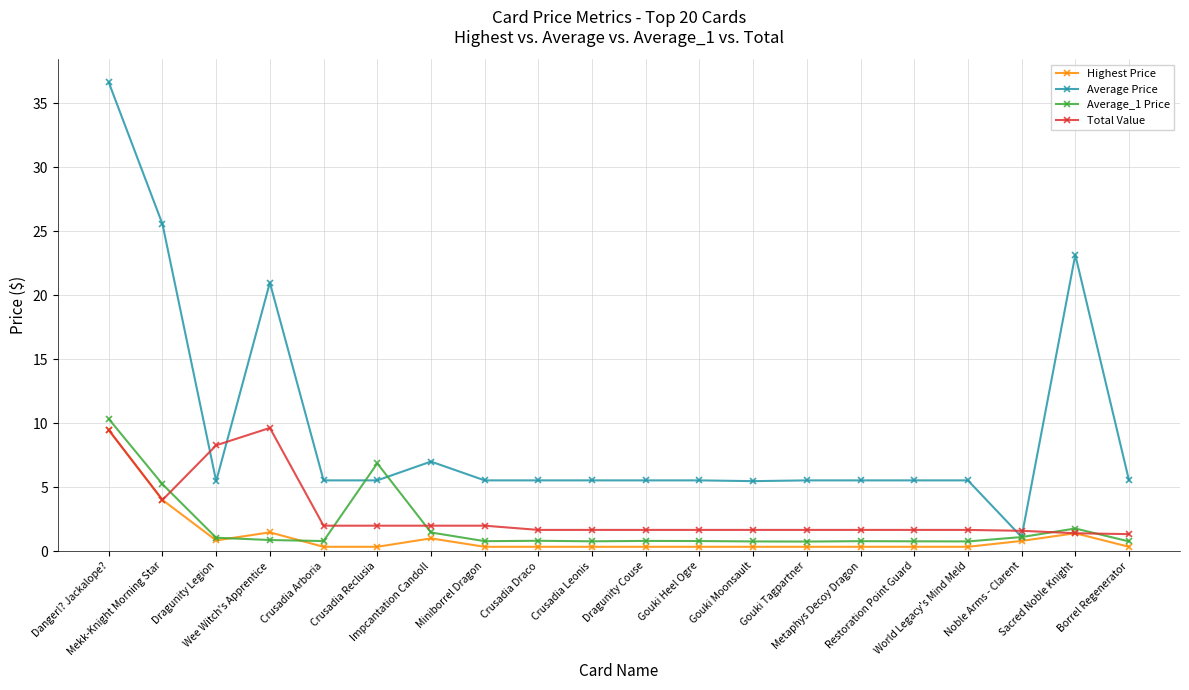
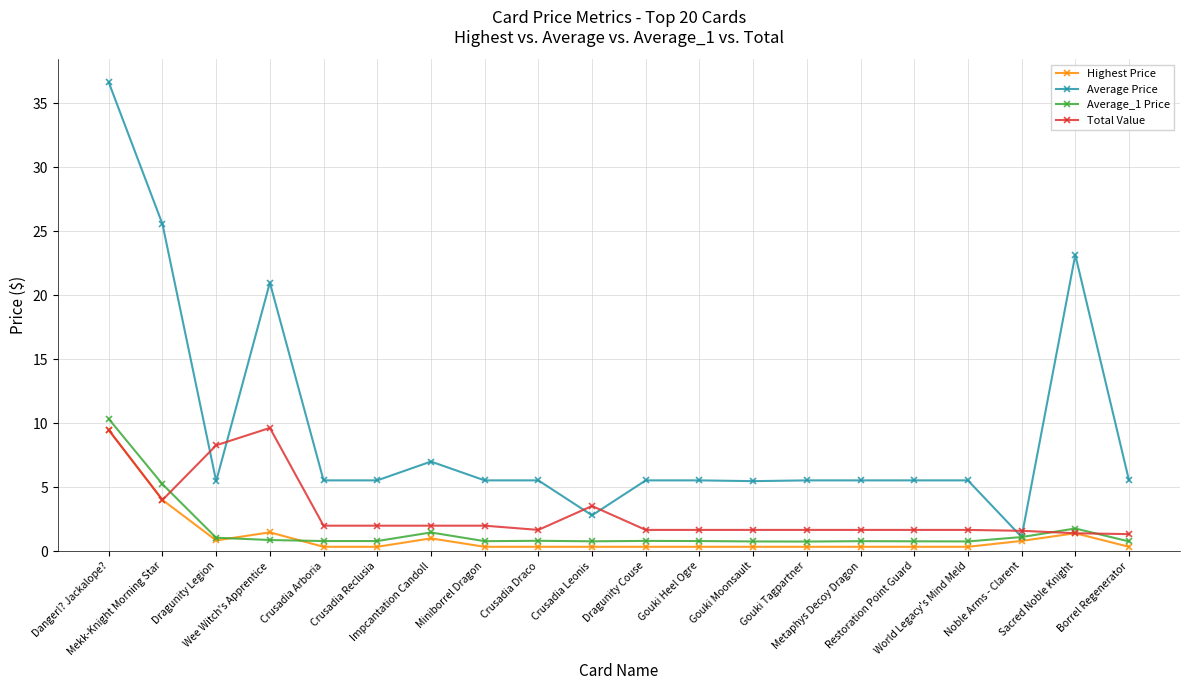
Average_1 Price, Crusadia Reclusia: 6.9 -> 0.8
Average Price, Crusadia Leonis: 5.5 -> 2.8
Total Value, Crusadia Leonis: 1.7 -> 3.5
